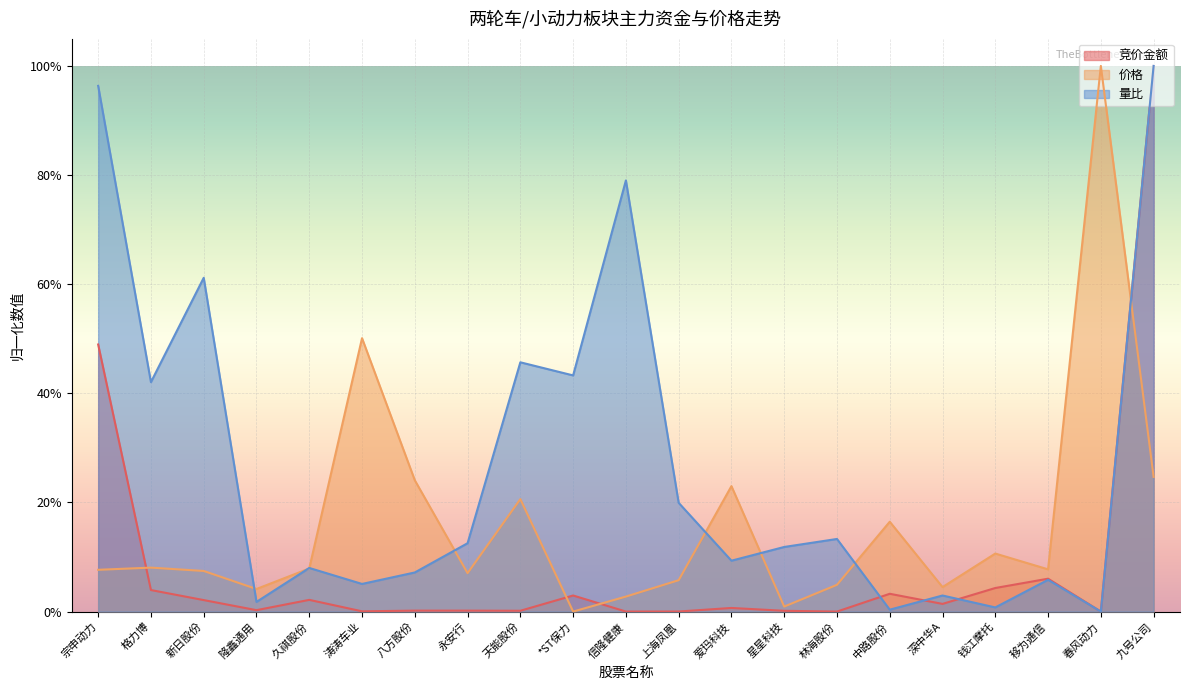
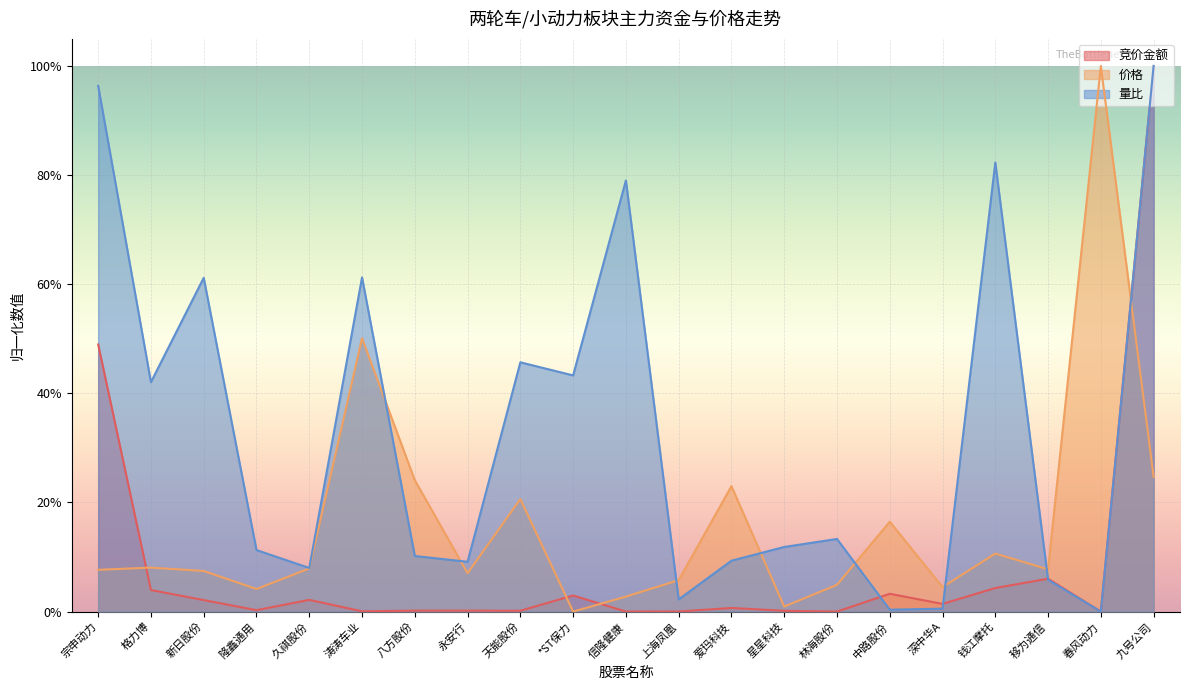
量比, 隆鑫通用: 2% -> 11%
量比, 涛涛车业: 5% -> 61%
量比, 八方股份: 7% -> 10%
量比, 永安行: 13% -> 9%
量比, 上海凤凰: 20% -> 2%
量比, 深中华A: 3% -> 1%
量比, 钱江摩托: 1% -> 82%
